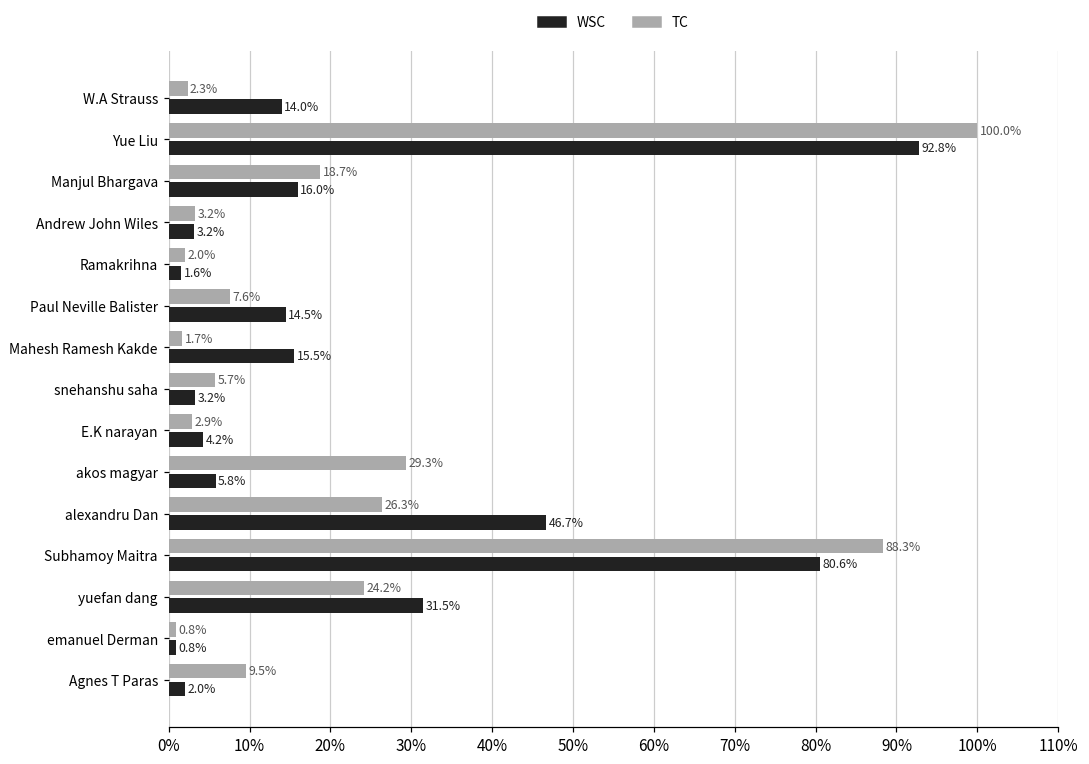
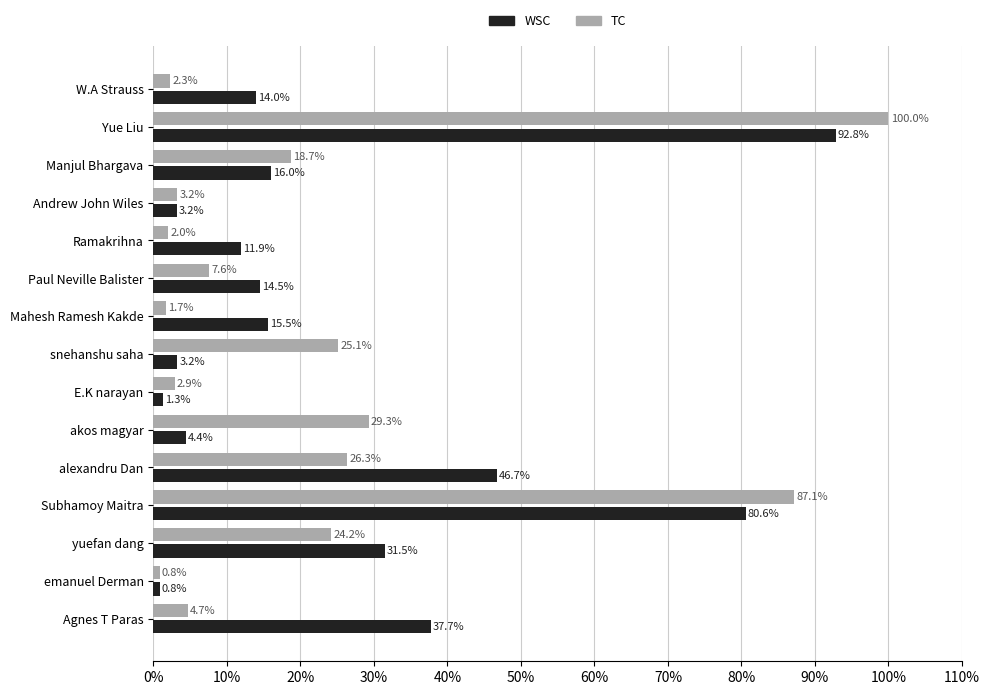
WSC, Ramakrihna: 1.6% -> 11.9%
TC, snehanshu saha: 5.7% -> 25.1%
WSC, E.K narayan: 4.2% -> 1.3%
WSC, akos magyar: 5.8% -> 4.4%
TC, Subhamoy Maitra: 88.3% -> 87.1%
TC, Agnes T Paras: 9.5% -> 4.7%
WSC, Agnes T Paras: 2.0% -> 37.7%
